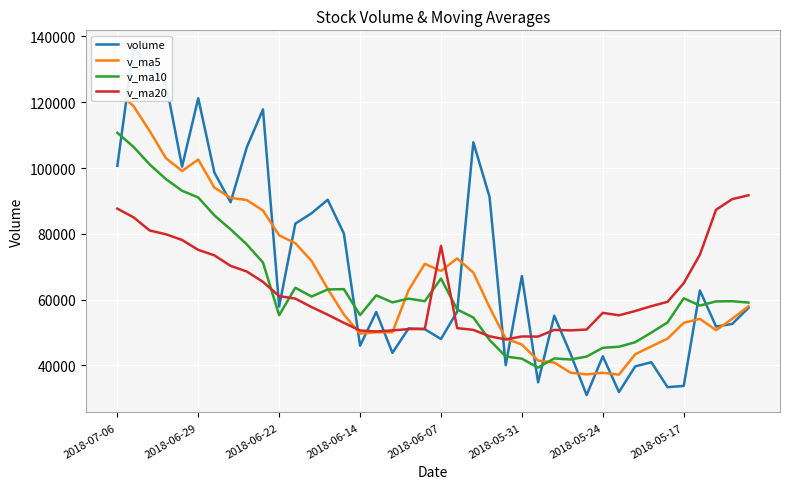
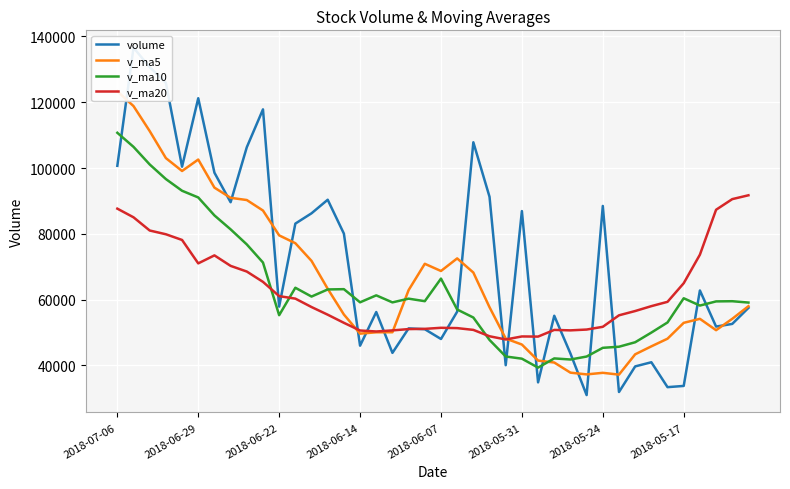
v_ma20, 2018-06-29: 75000 -> 71000
v_ma10, 2018-06-14: 55000 -> 59000
v_ma20, 2018-06-07: 76000 -> 51000
volume, 2018-05-31: 67000 -> 87000
volume, 2018-05-24: 43000 -> 88000
v_ma20, 2018-05-24: 56000 -> 52000
